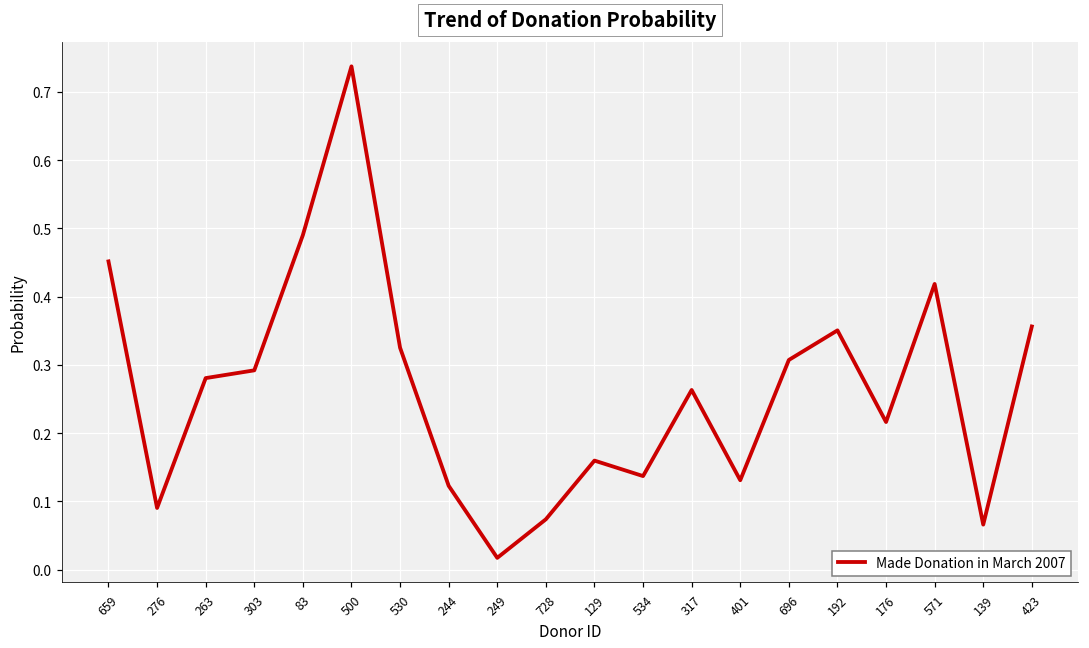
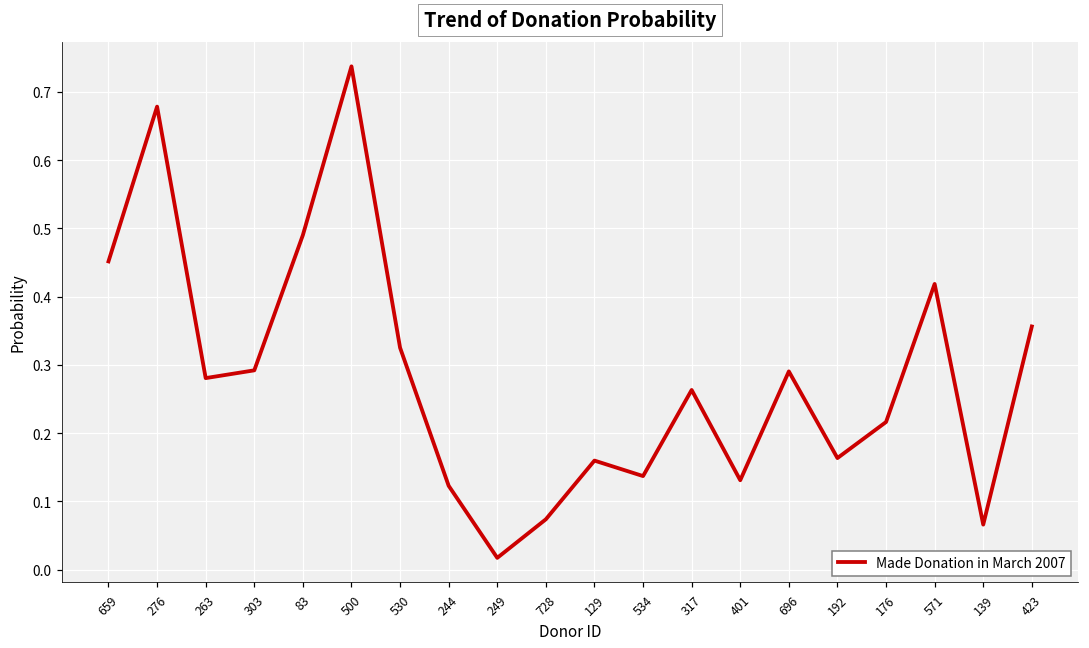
276: 0.09 -> 0.68
696: 0.31 -> 0.29
192: 0.35 -> 0.16
